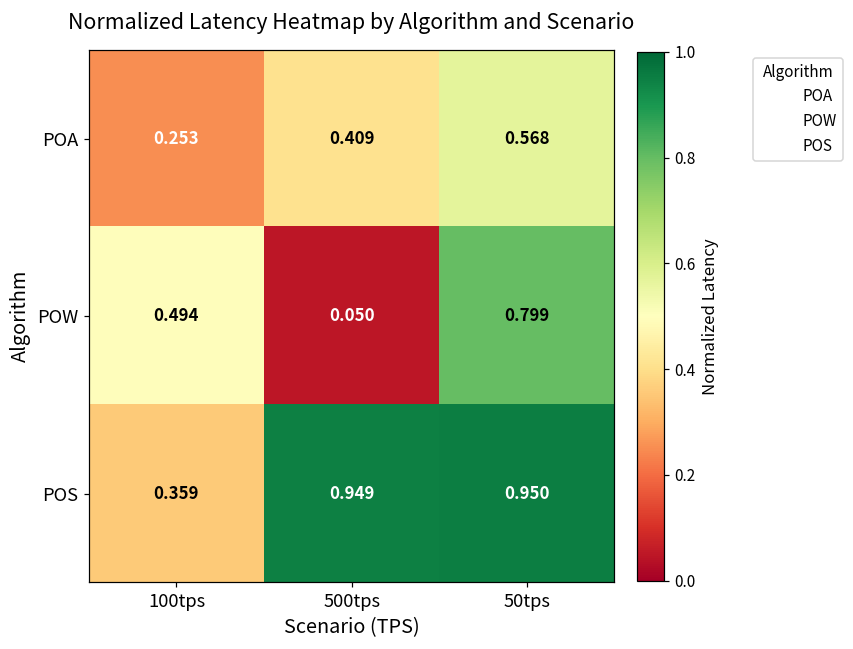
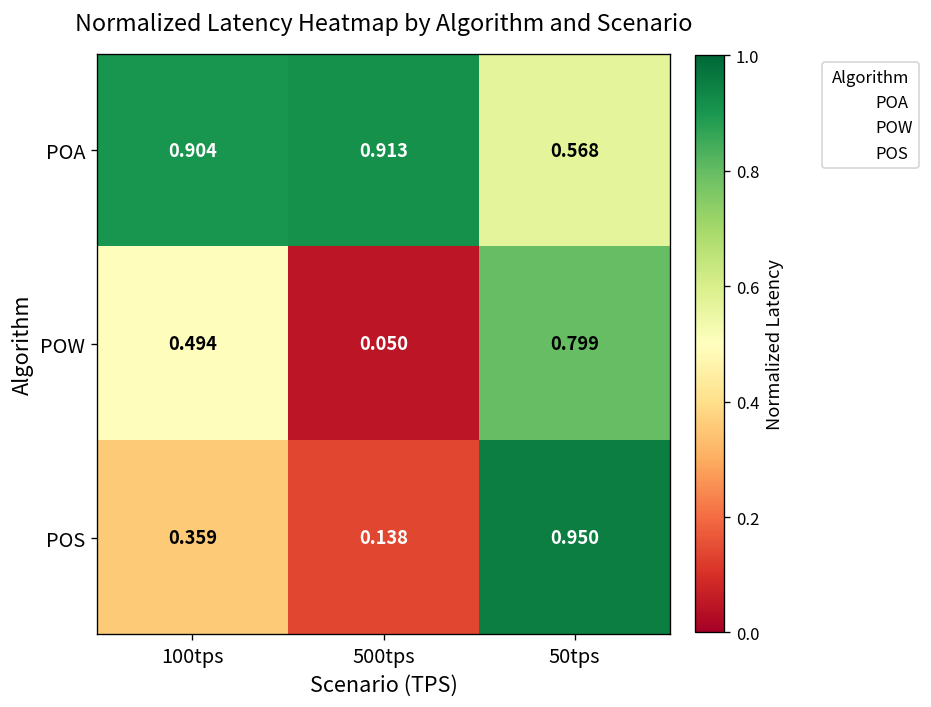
POA, 100tps: 0.253 -> 0.904
POA, 500tps: 0.409 -> 0.913
POS, 500tps: 0.949 -> 0.138
